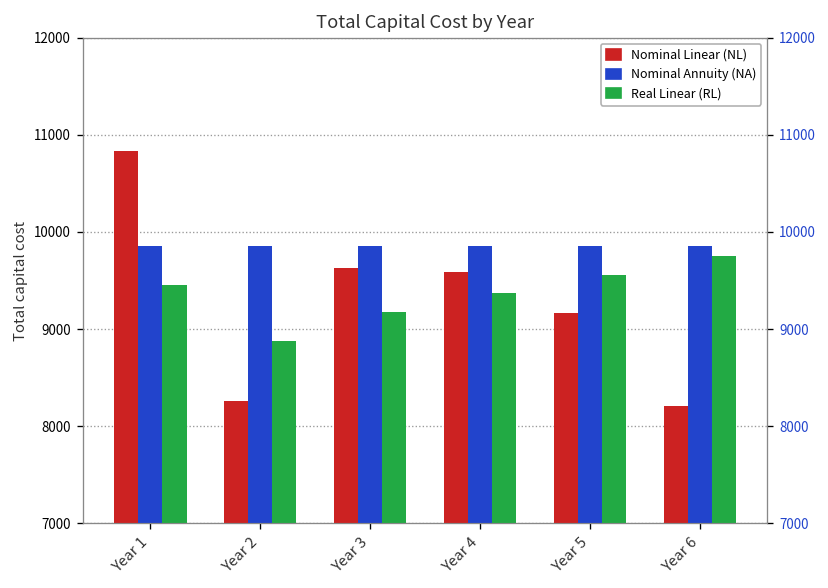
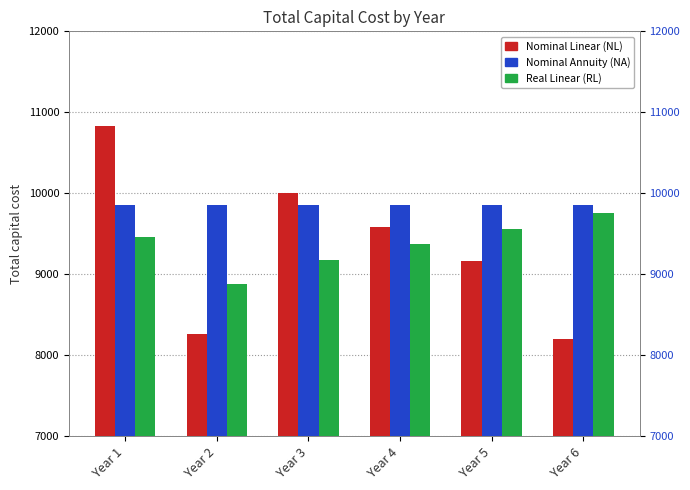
Nominal Linear (NL), Year 3: 9600 -> 10000
